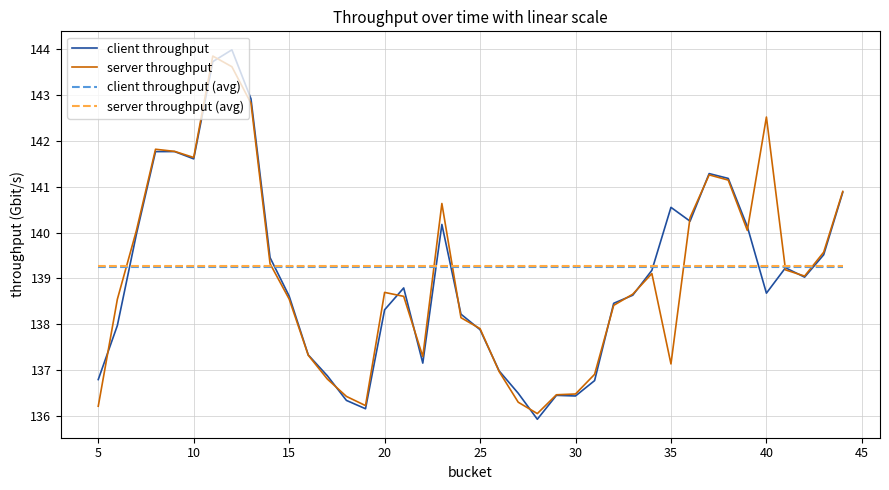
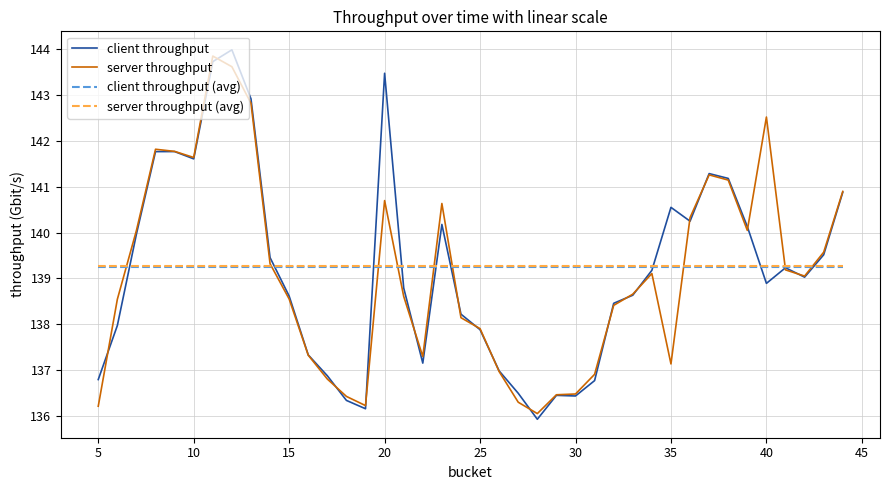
client throughput, 20: 138.3 -> 143.5
server throughput, 20: 138.7 -> 140.7
client throughput, 40: 138.7 -> 138.9
